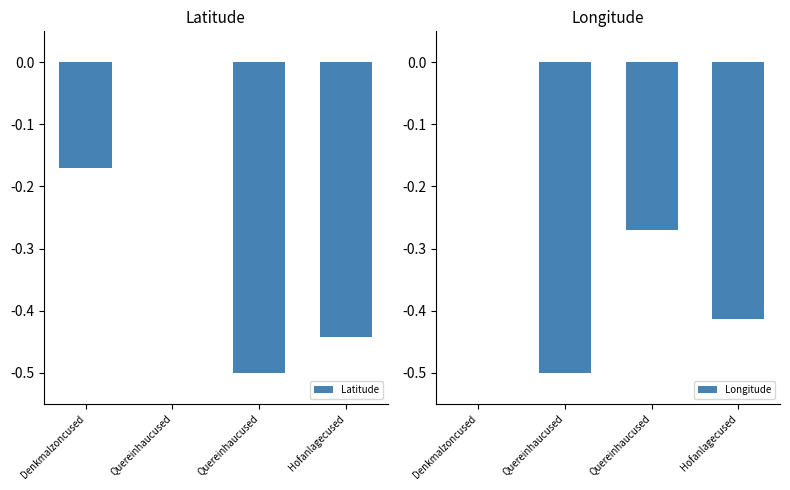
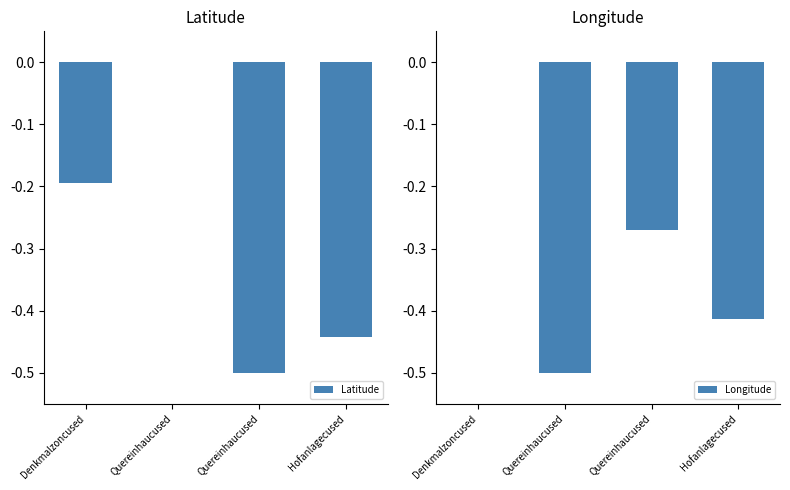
Latitude, Denkmalzoncused: -0.17 -> -0.19
